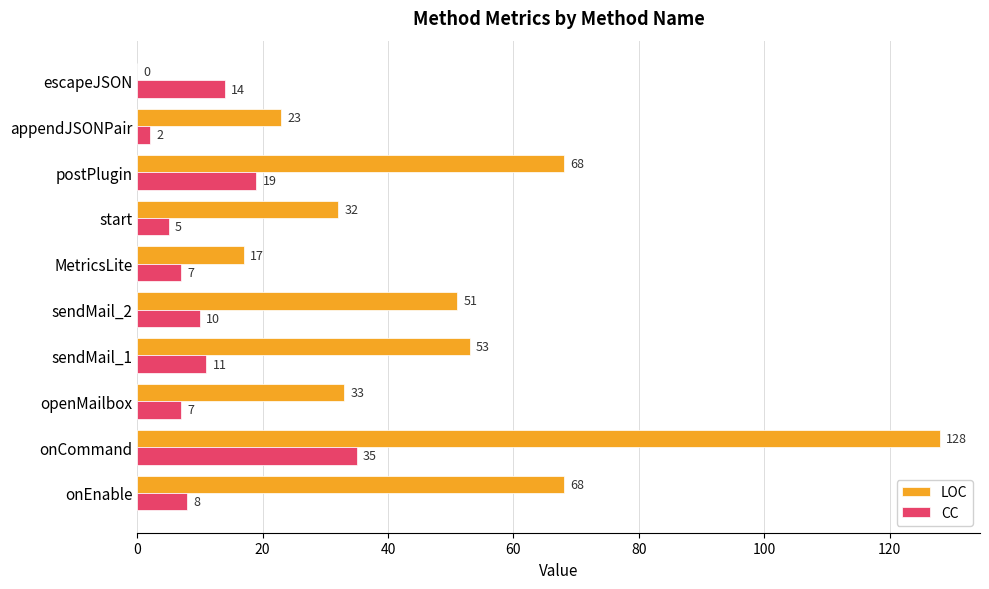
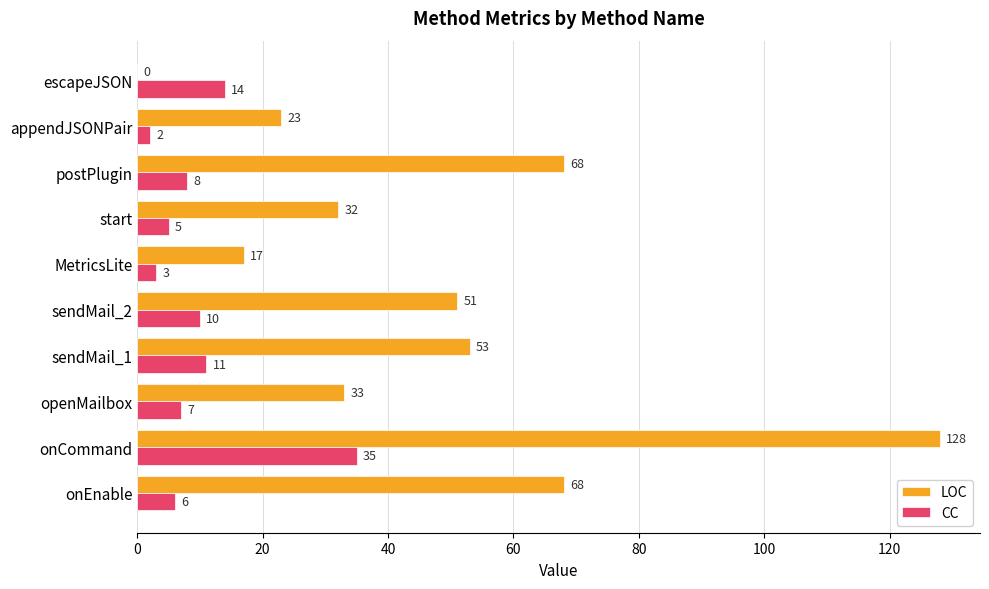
CC, postPlugin: 19 -> 8
CC, MetricsLite: 7 -> 3
CC, onEnable: 8 -> 6
